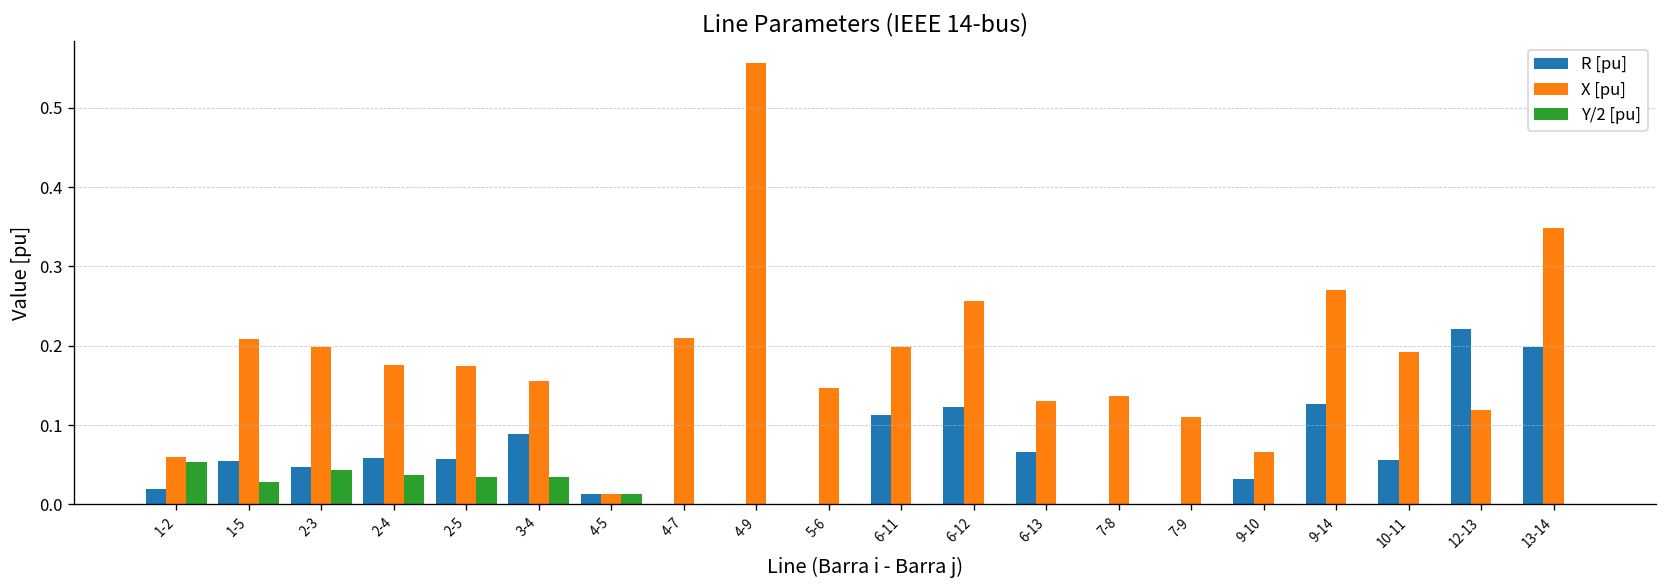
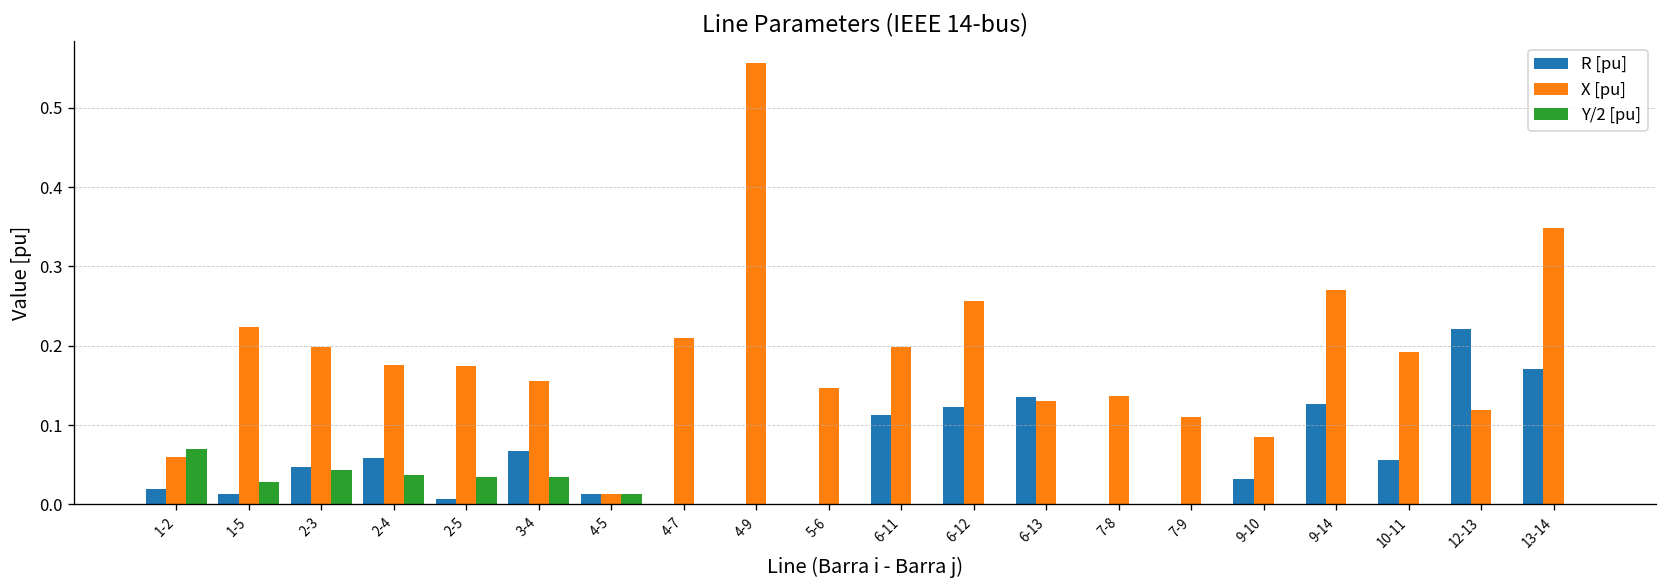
Y/2 [pu], 1-2: 0.05 -> 0.07
R [pu], 1-5: 0.05 -> 0.01
X [pu], 1-5: 0.21 -> 0.22
R [pu], 2-5: 0.06 -> 0.01
R [pu], 3-4: 0.09 -> 0.07
R [pu], 6-13: 0.07 -> 0.13
X [pu], 9-10: 0.07 -> 0.08
R [pu], 13-14: 0.20 -> 0.17
